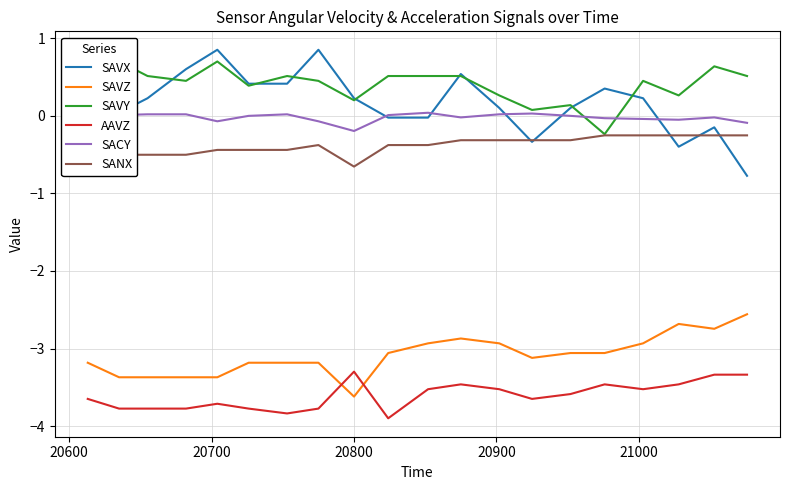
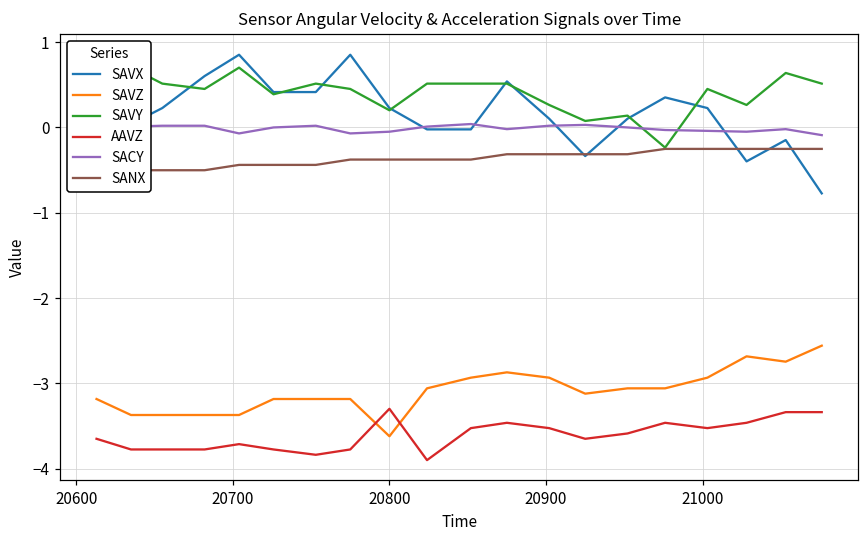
SACY, 20800: -0.2 -> 0.0
SANX, 20800: -0.7 -> -0.4
